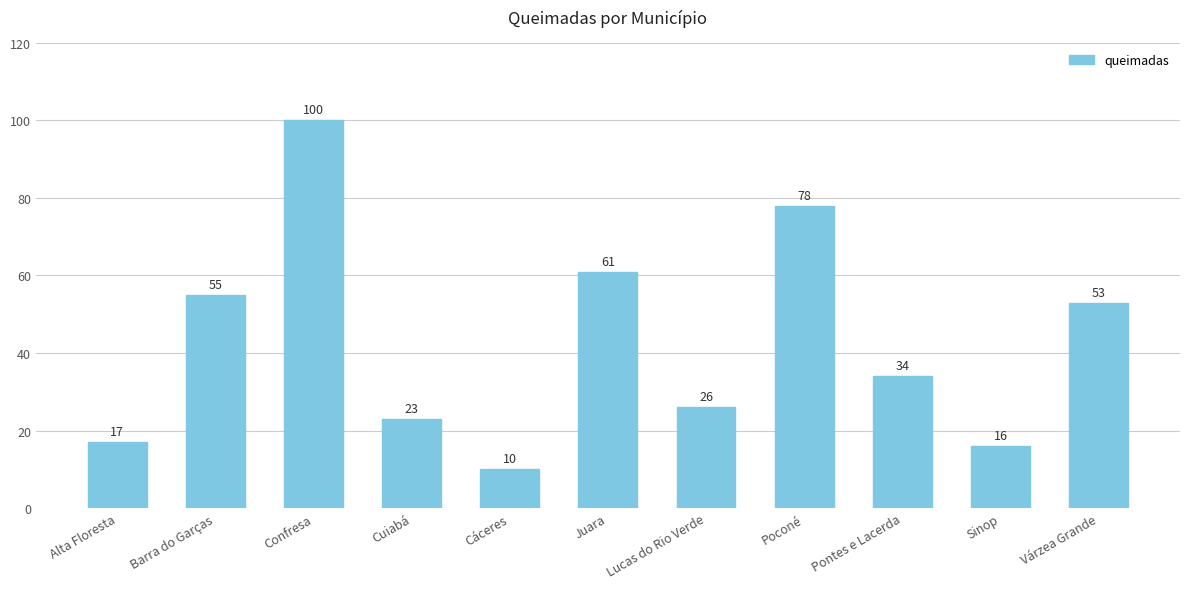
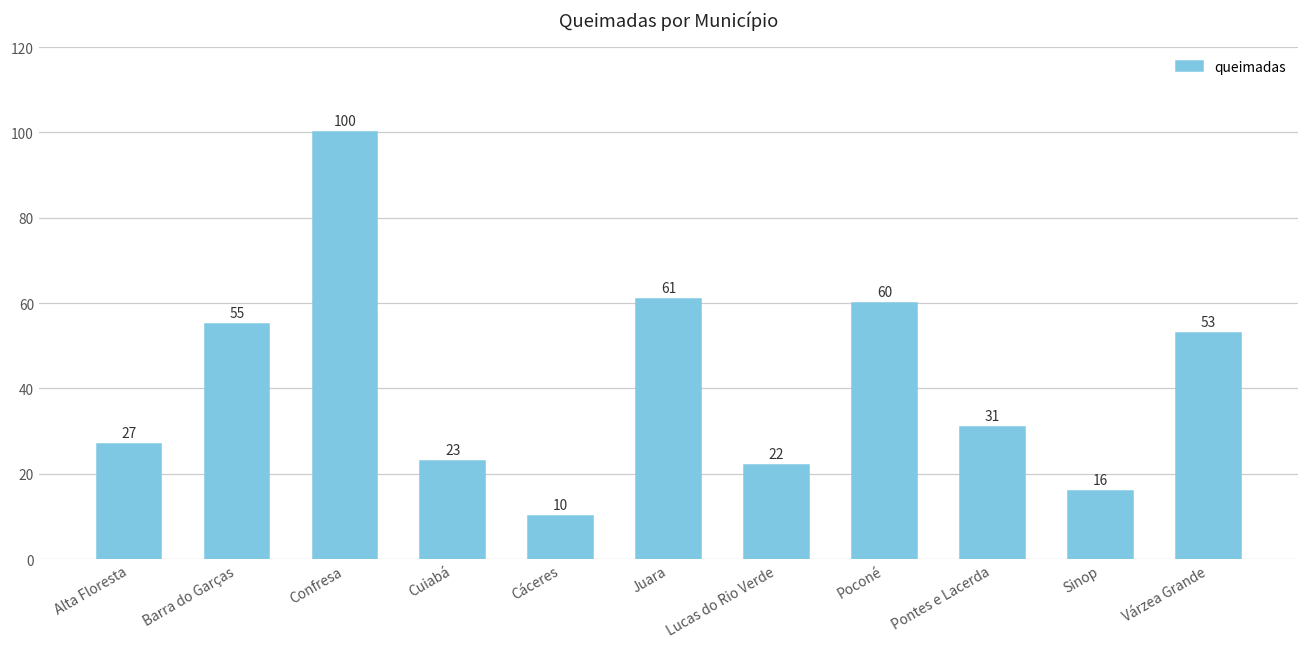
Alta Floresta: 17 -> 27
Lucas do Rio Verde: 26 -> 22
Poconé: 78 -> 60
Pontes e Lacerda: 34 -> 31
